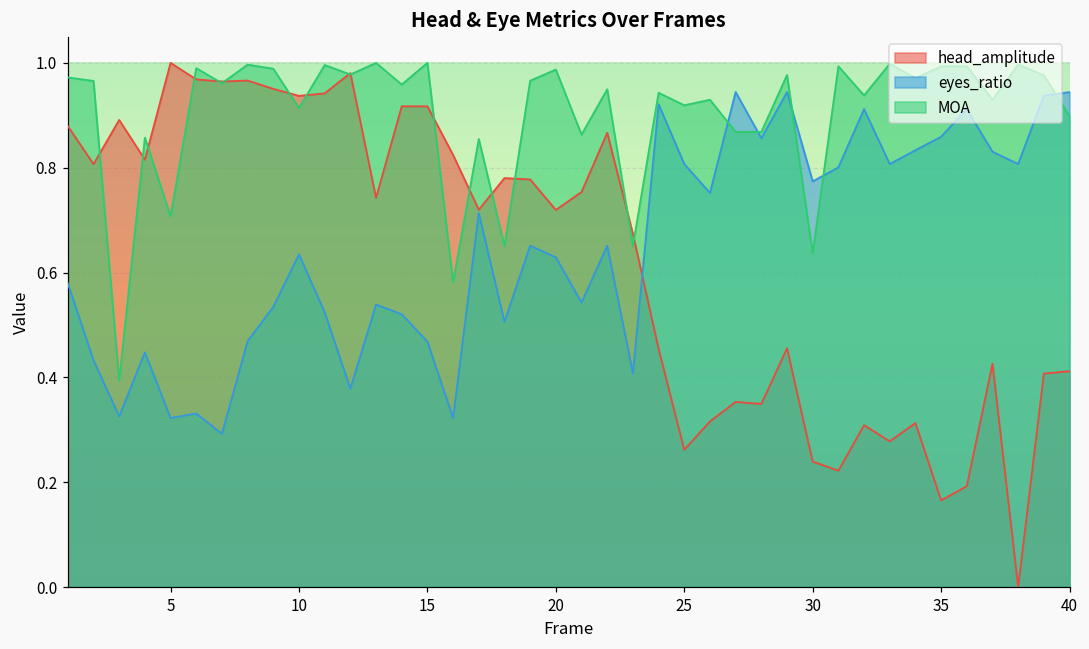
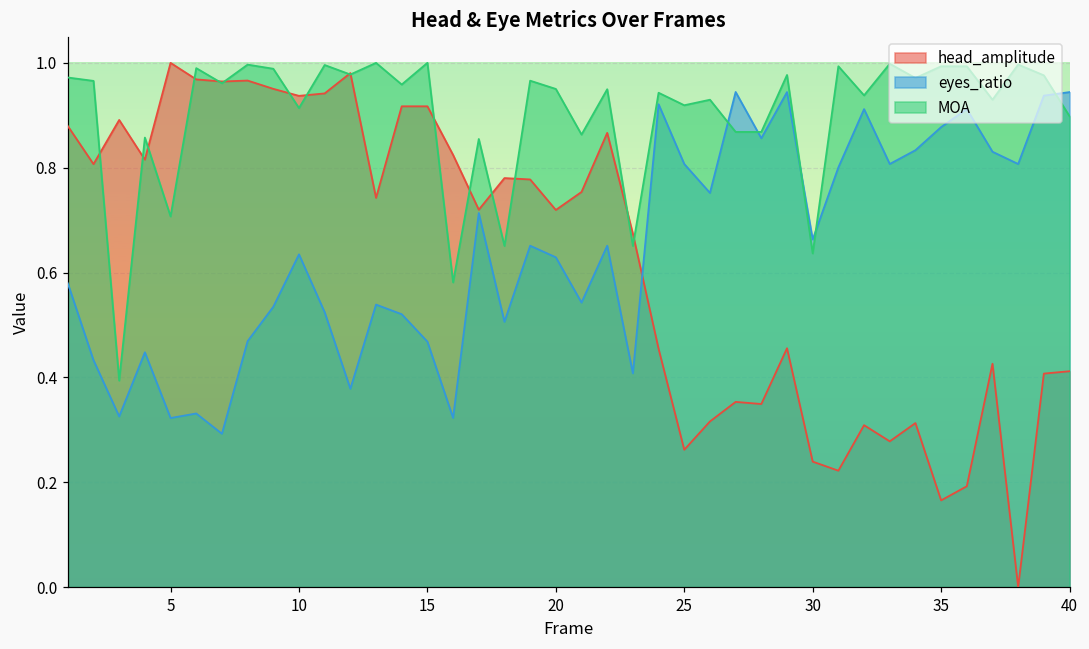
MOA, 20: 0.99 -> 0.95
eyes_ratio, 30: 0.77 -> 0.66
eyes_ratio, 35: 0.86 -> 0.88
